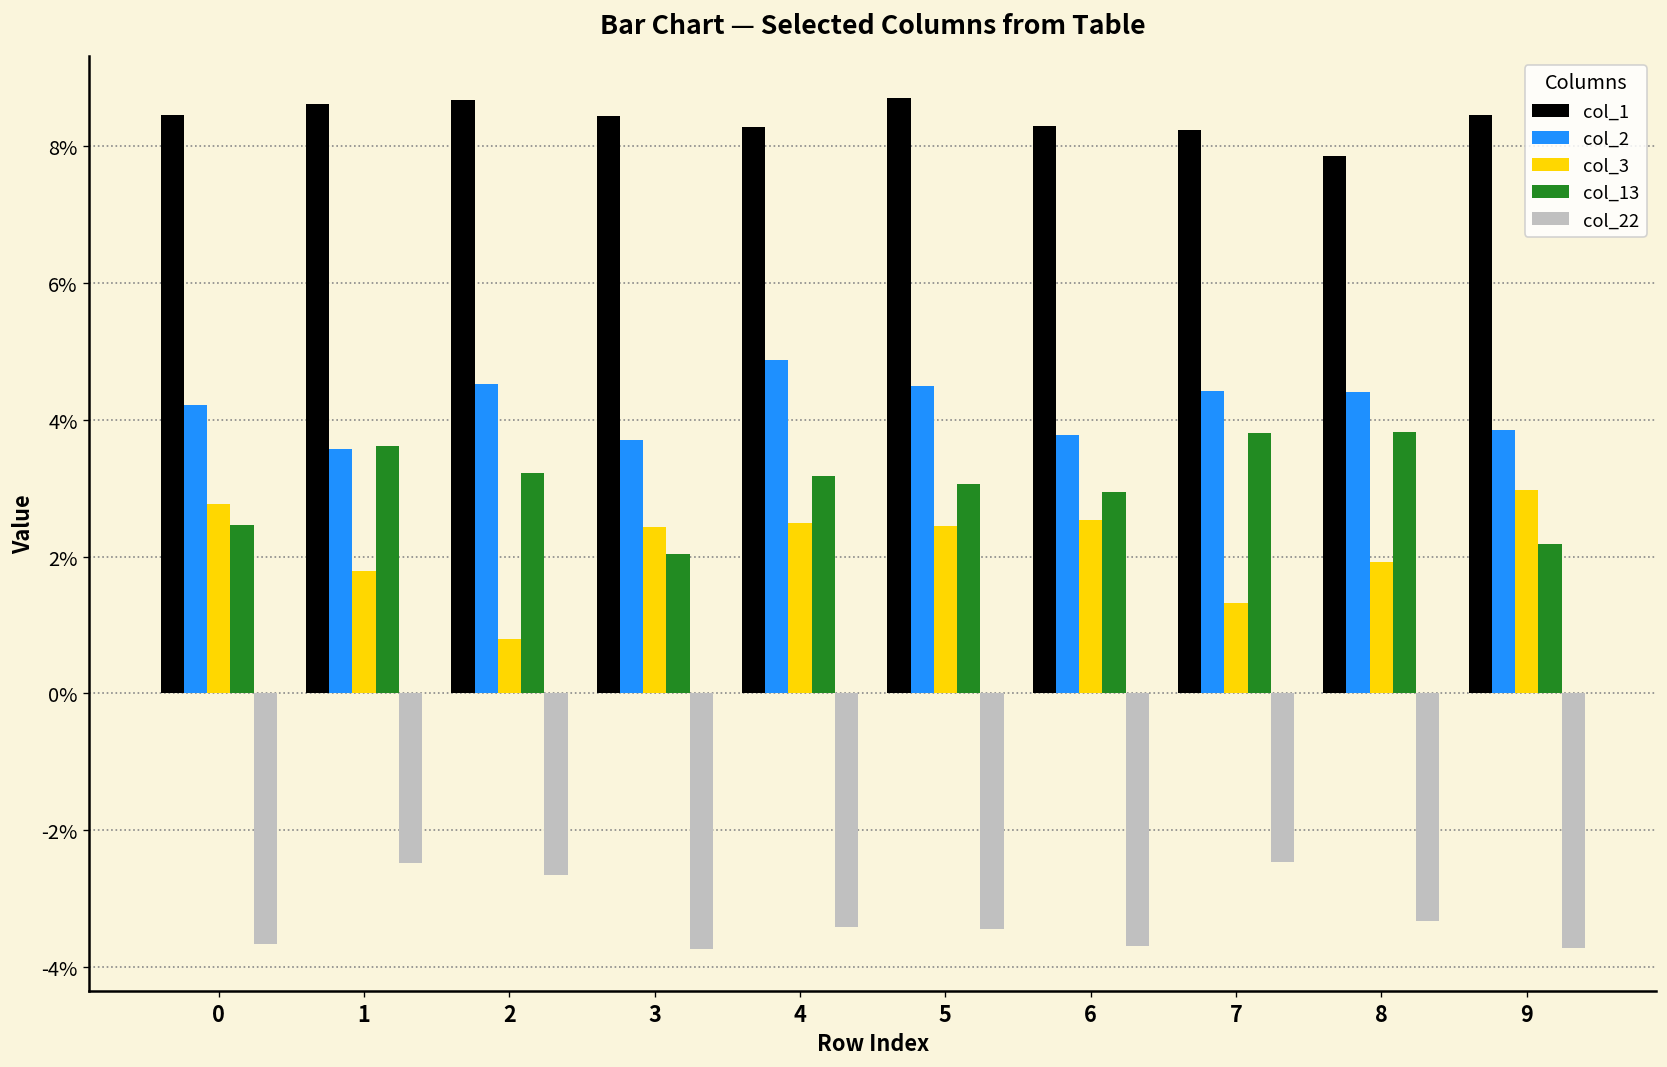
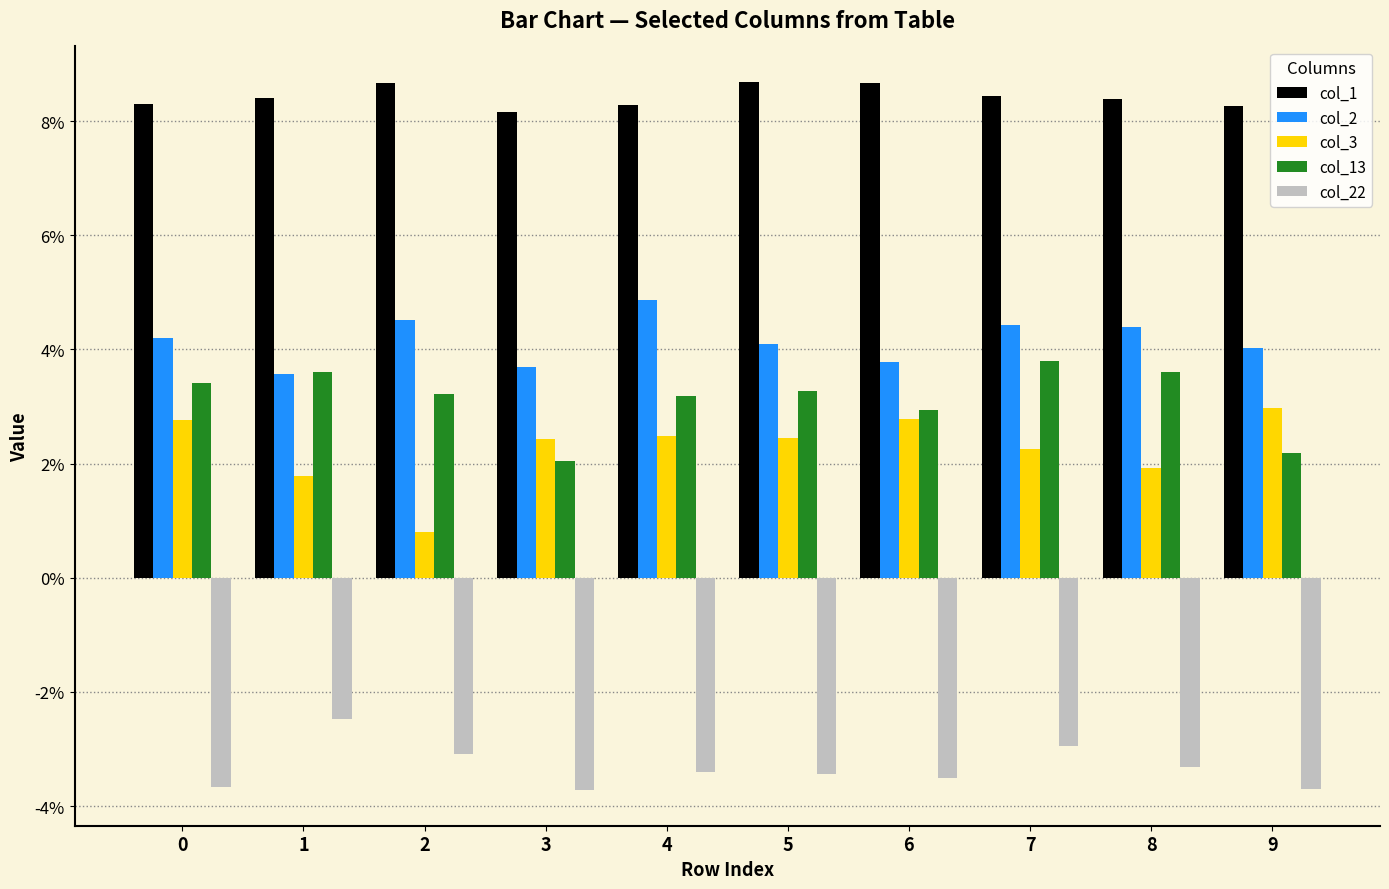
col_1, 0: 8.4% -> 8.3%
col_13, 0: 2.5% -> 3.4%
col_1, 1: 8.6% -> 8.4%
col_22, 2: -2.7% -> -3.1%
col_1, 3: 8.4% -> 8.2%
col_2, 5: 4.5% -> 4.1%
col_13, 5: 3.1% -> 3.3%
col_1, 6: 8.3% -> 8.7%
col_3, 6: 2.5% -> 2.8%
col_22, 6: -3.7% -> -3.5%
col_1, 7: 8.2% -> 8.4%
col_3, 7: 1.3% -> 2.3%
col_22, 7: -2.5% -> -2.9%
col_1, 8: 7.8% -> 8.4%
col_13, 8: 3.8% -> 3.6%
col_1, 9: 8.4% -> 8.3%
col_2, 9: 3.8% -> 4.0%
